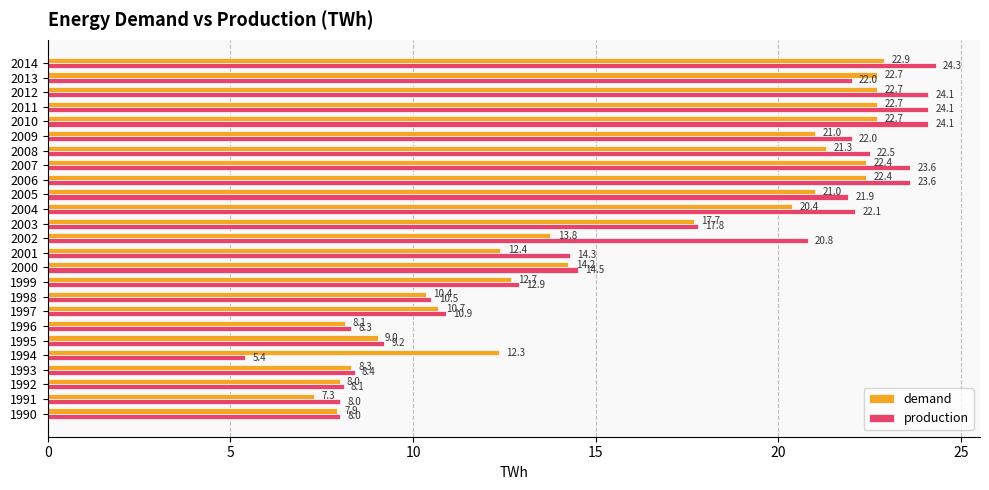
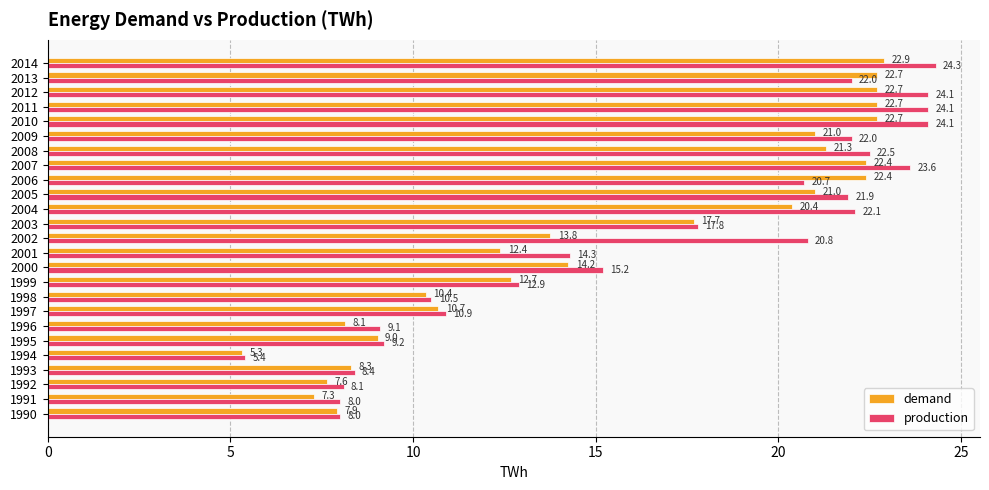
production, 2006: 23.6 -> 20.7
production, 2000: 14.5 -> 15.2
production, 1996: 8.3 -> 9.1
demand, 1994: 12.3 -> 5.3
demand, 1992: 8.0 -> 7.6
